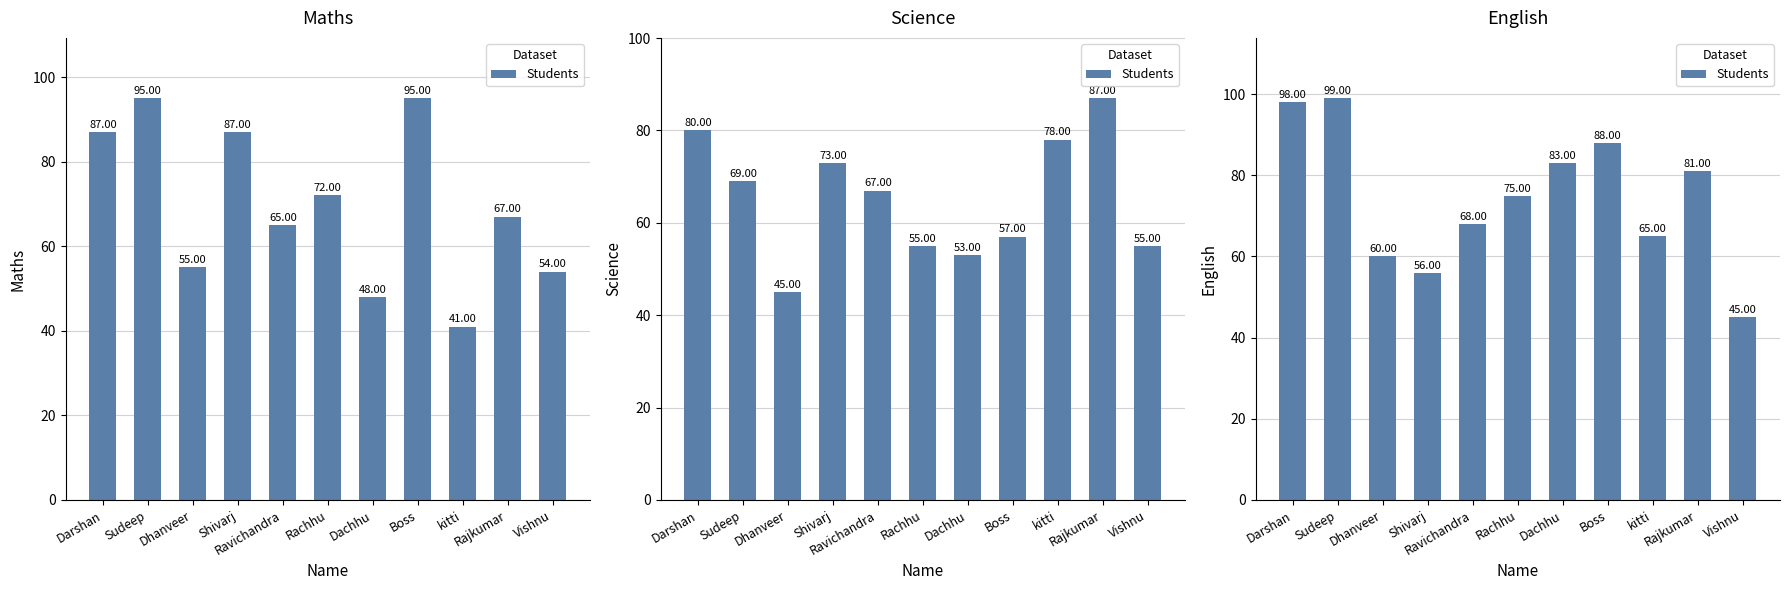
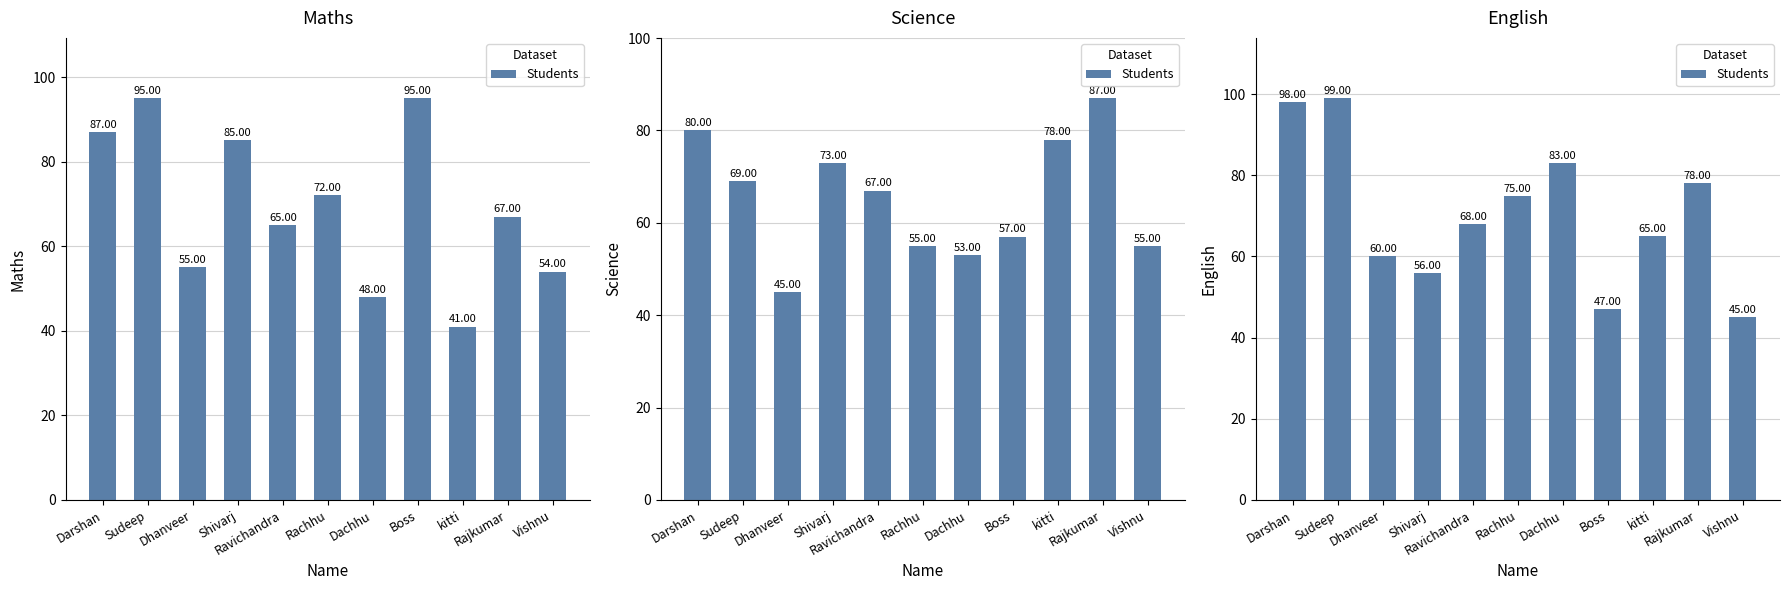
Maths, Shivarj: 87.00 -> 85.00
English, Boss: 88.00 -> 47.00
English, Rajkumar: 81.00 -> 78.00
